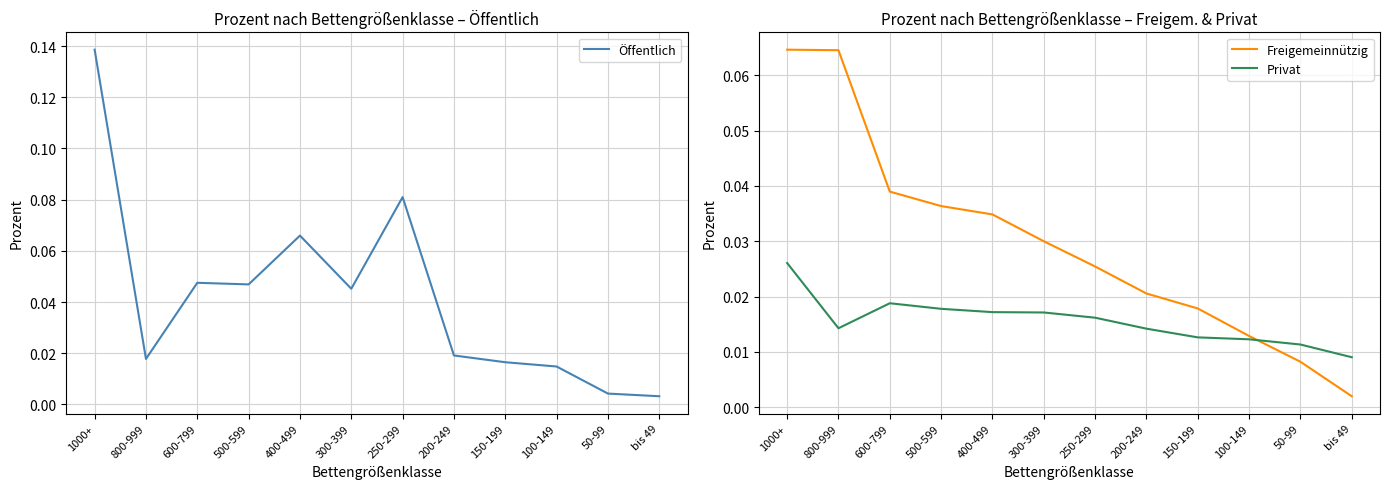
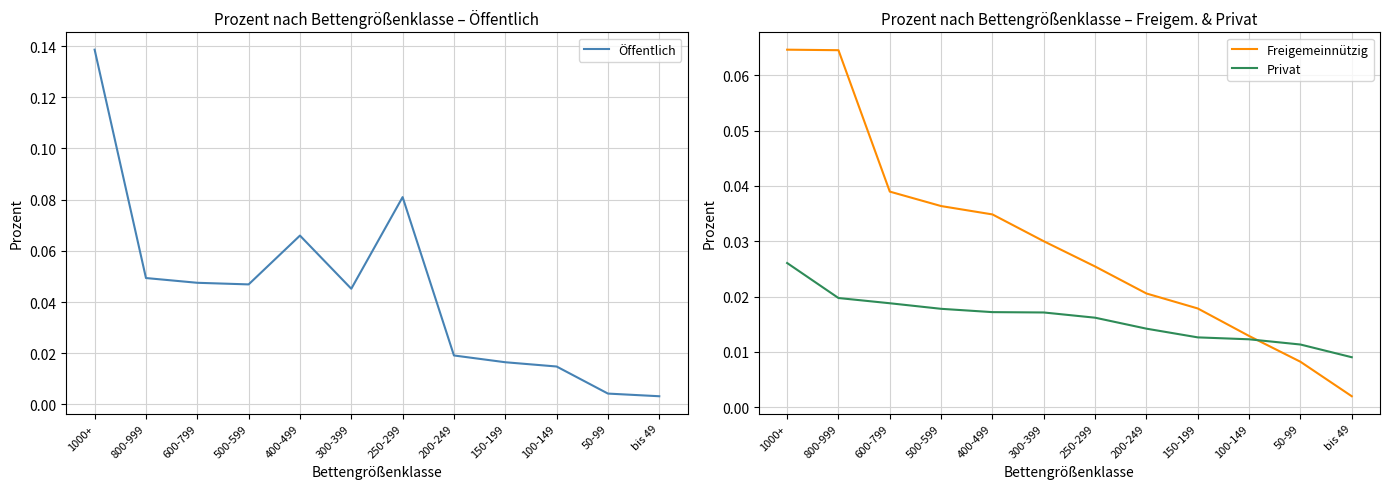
Prozent nach Bettengrößenklasse – Öffentlich, 800-999: 0.018 -> 0.049
Prozent nach Bettengrößenklasse – Freigem. & Privat, Privat, 800-999: 0.014 -> 0.020
